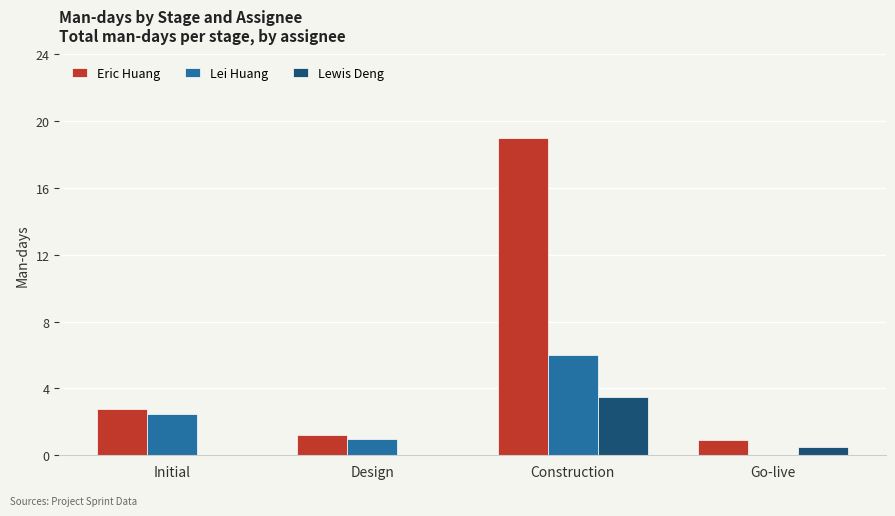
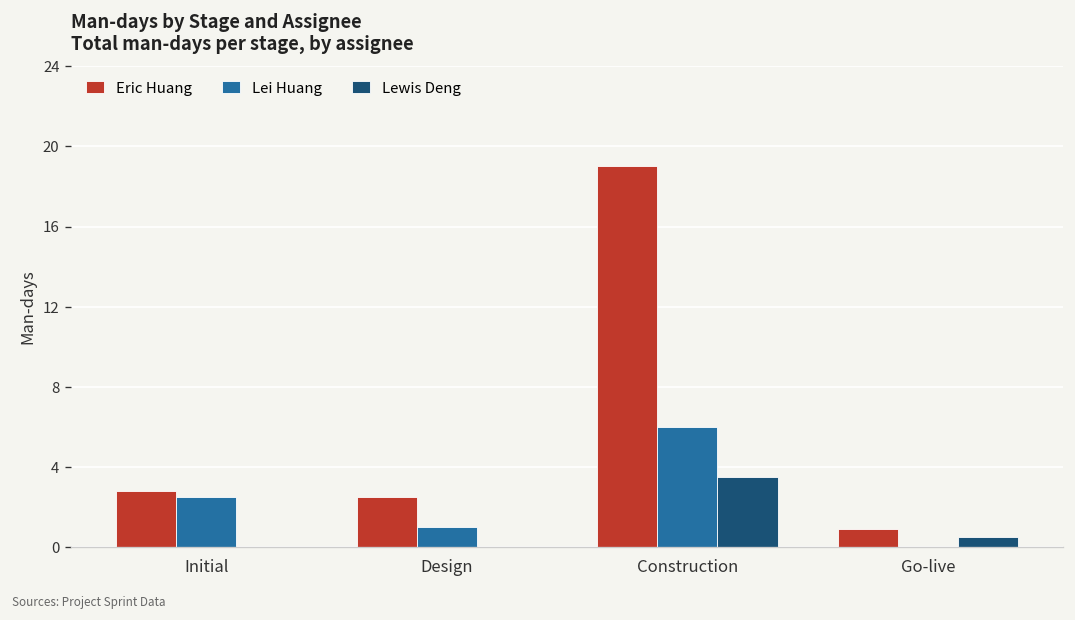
Eric Huang, Design: 1.2 -> 2.5
